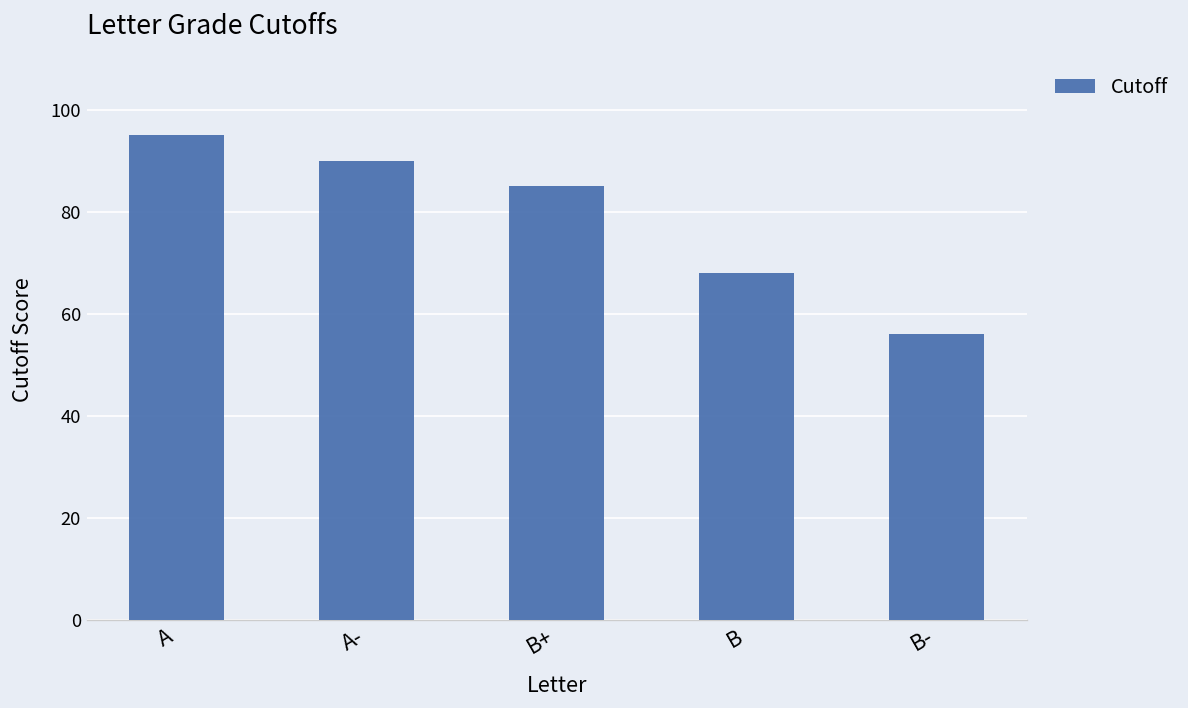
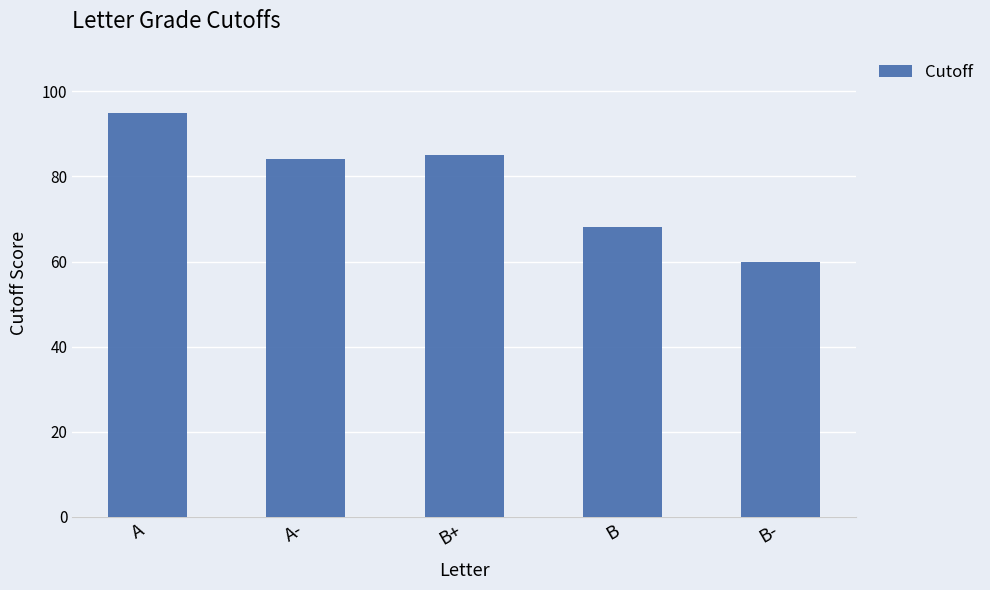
A-: 90 -> 84
B-: 56 -> 60
